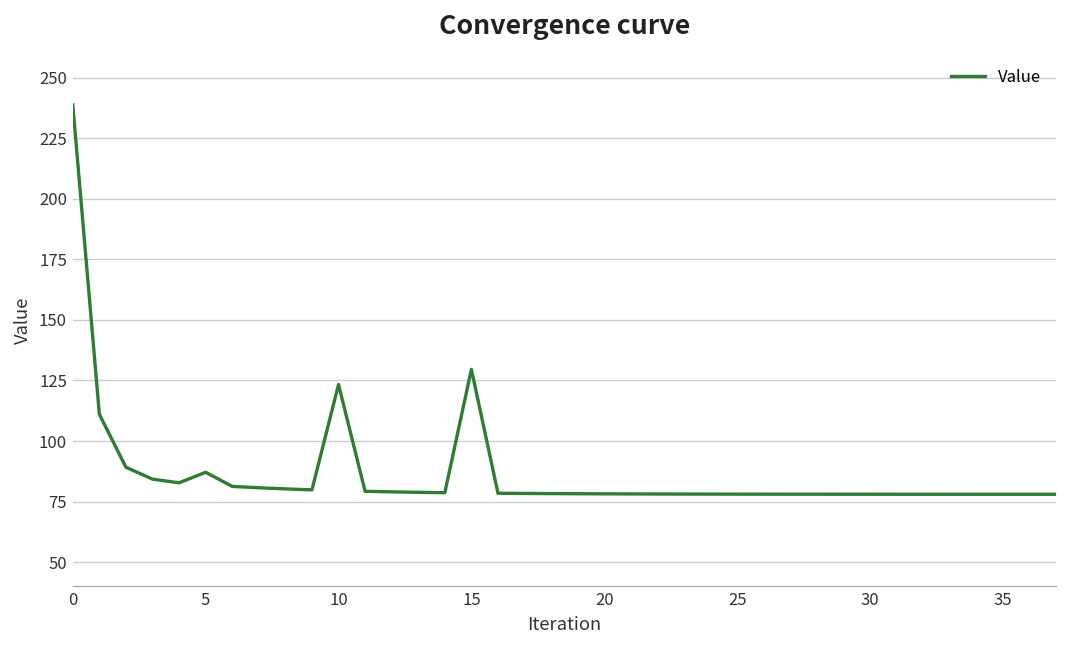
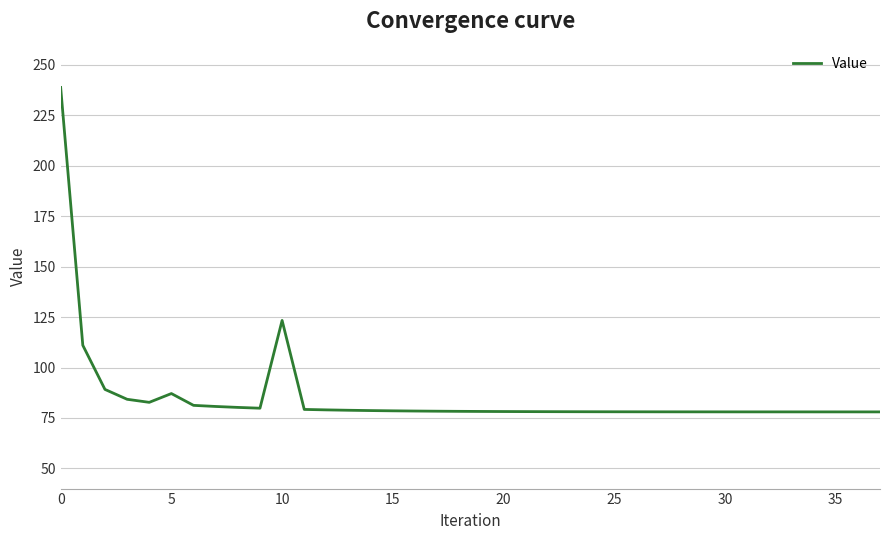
15: 130 -> 79
